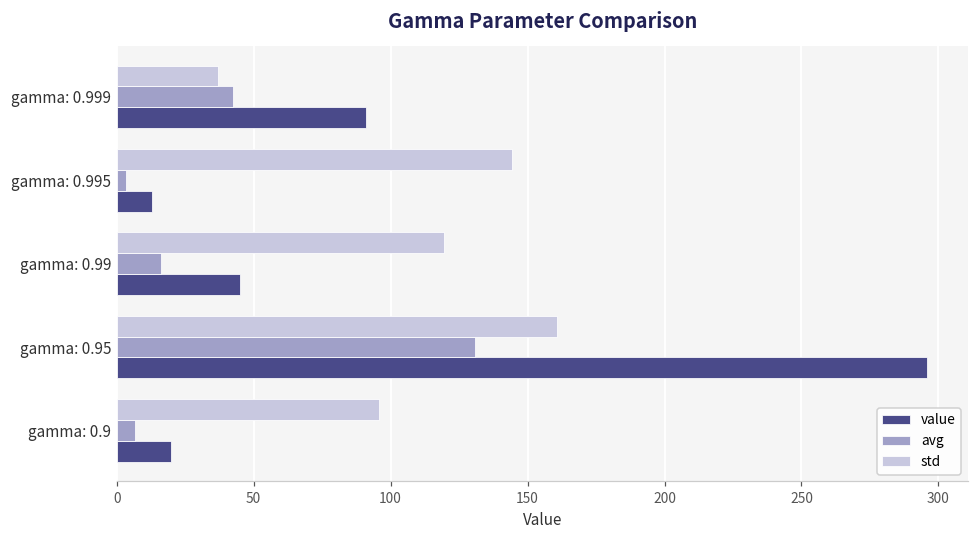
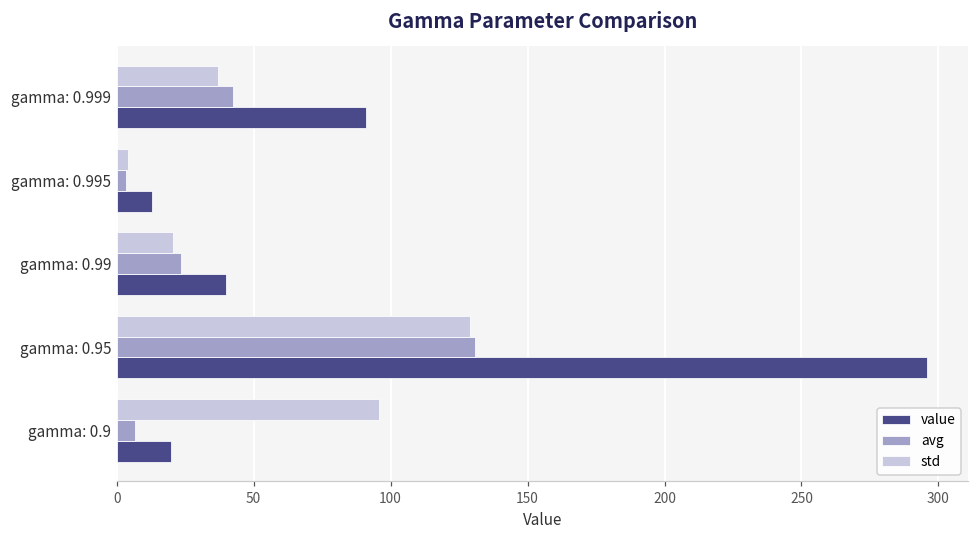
std, gamma: 0.995: 144 -> 4
std, gamma: 0.99: 119 -> 20
avg, gamma: 0.99: 16 -> 24
value, gamma: 0.99: 45 -> 40
std, gamma: 0.95: 161 -> 129
